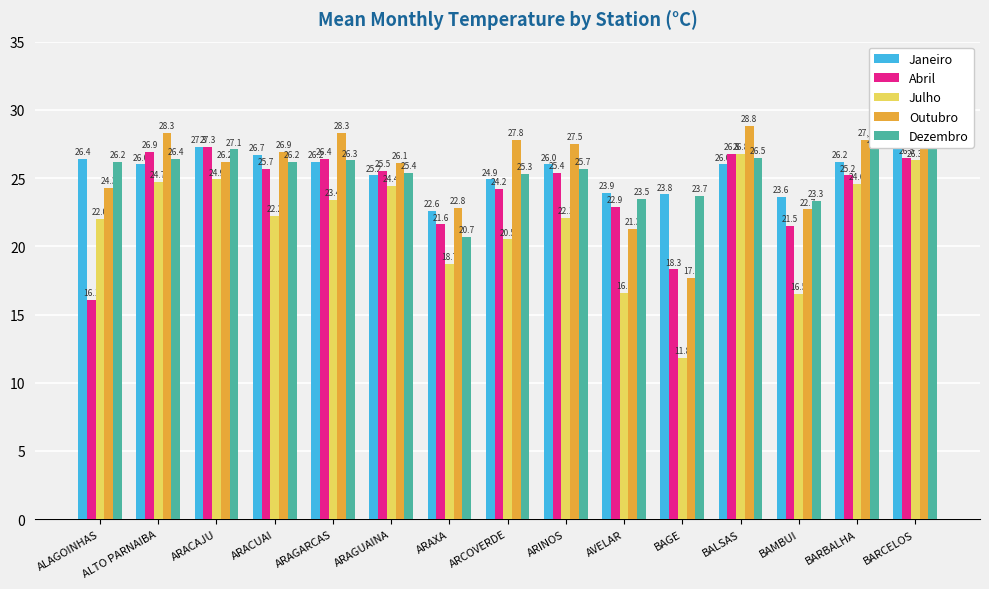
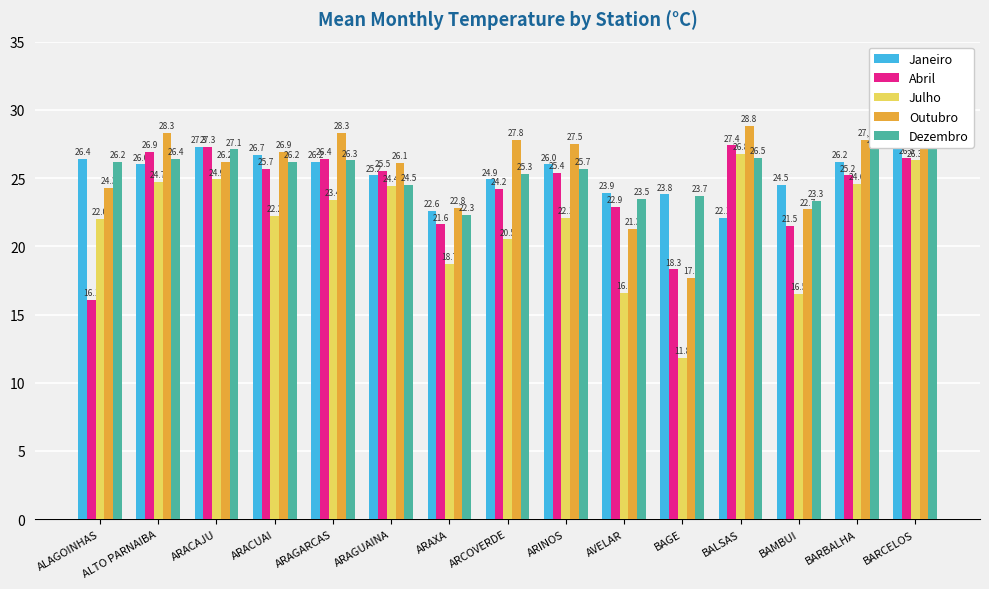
Dezembro, ARAGUAINA: 25.4 -> 24.5
Dezembro, ARAXA: 20.7 -> 22.3
Janeiro, BALSAS: 26.0 -> 22.1
Abril, BALSAS: 26.8 -> 27.4
Janeiro, BAMBUI: 23.6 -> 24.5
